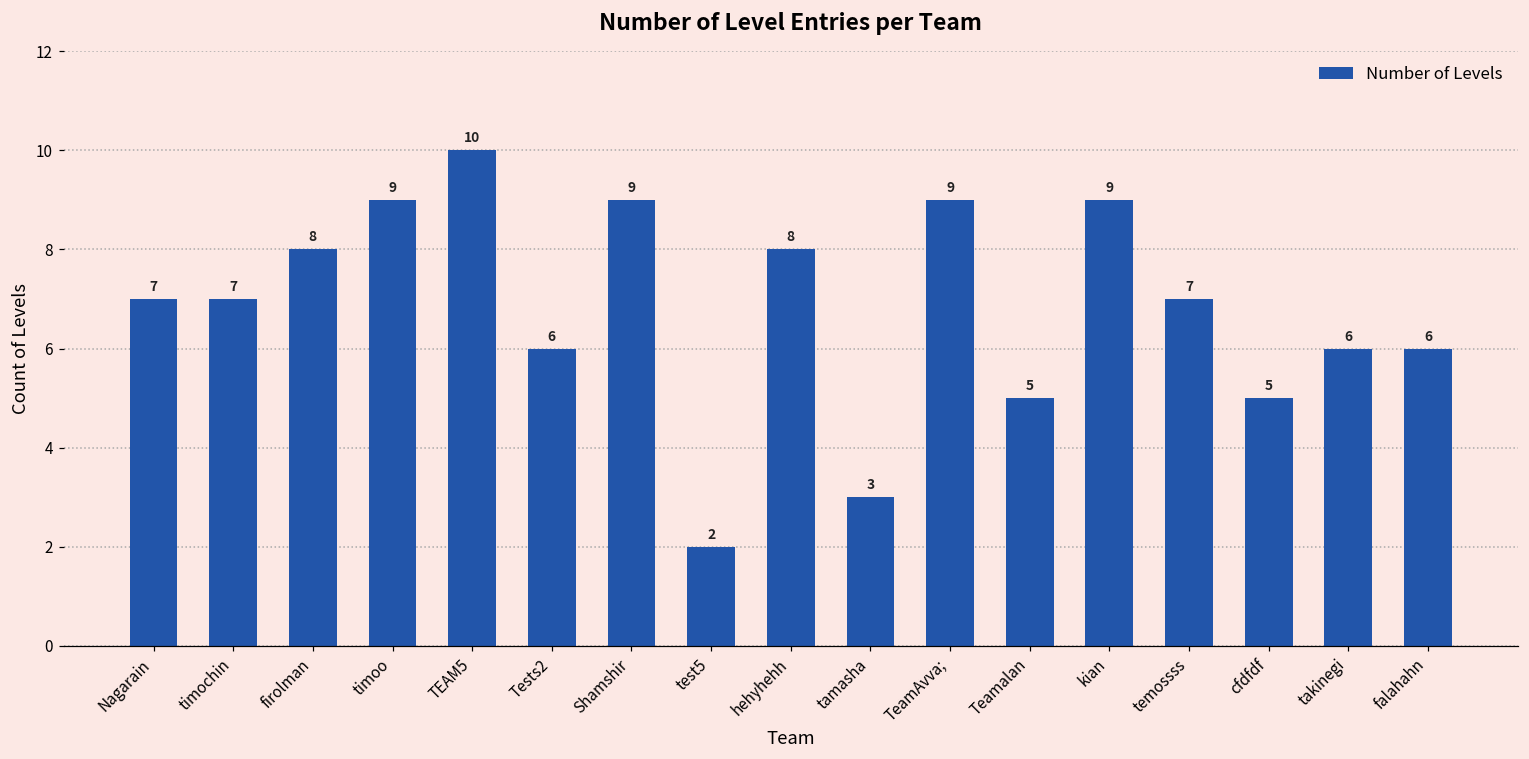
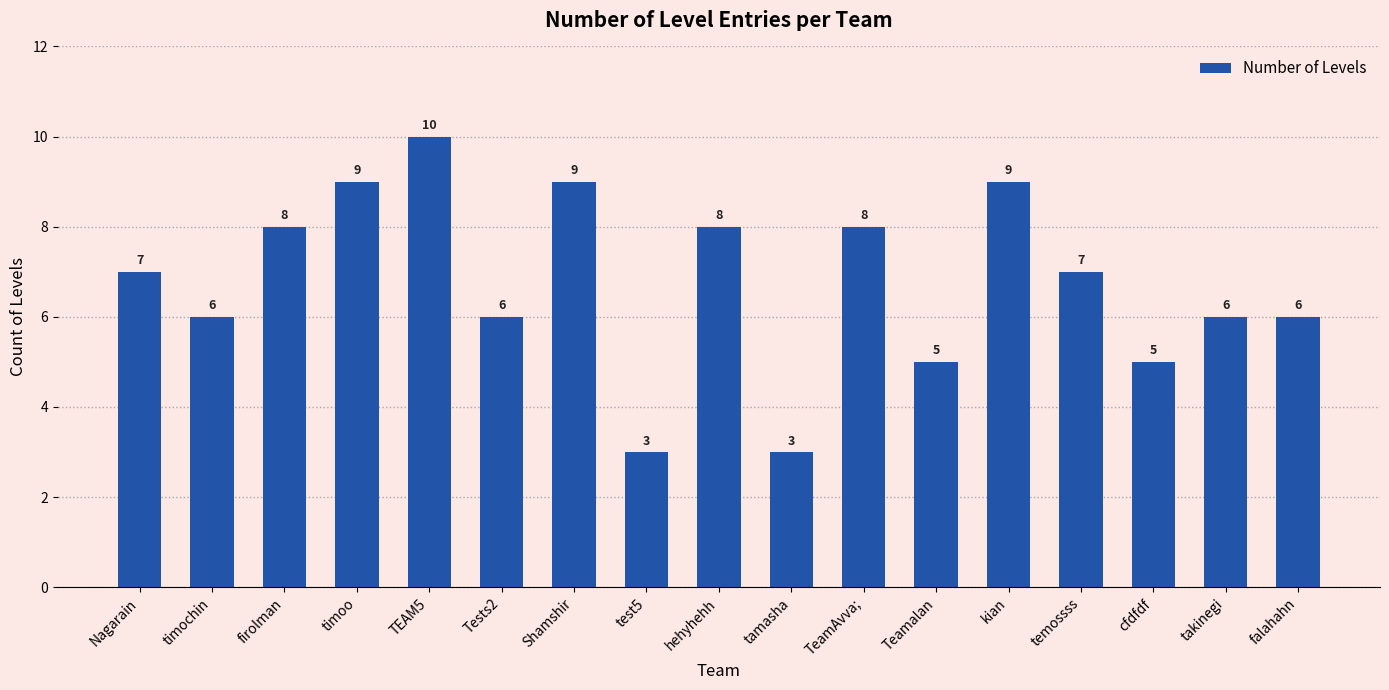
timochin: 7 -> 6
test5: 2 -> 3
TeamAvva;: 9 -> 8
